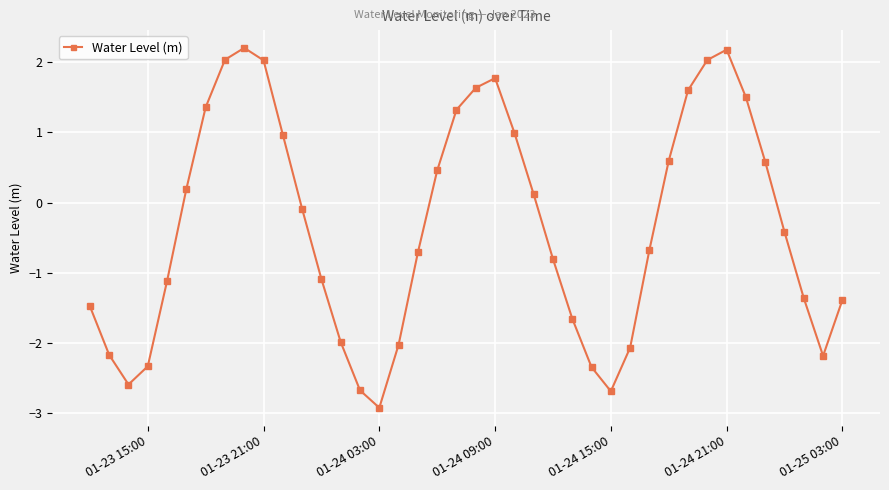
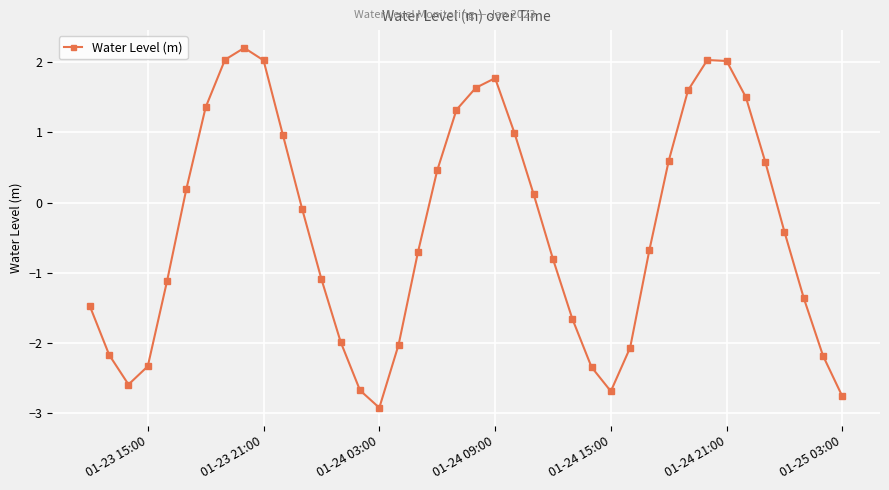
01-24 21:00: 2.2 -> 2.0
01-25 03:00: -1.4 -> -2.8
